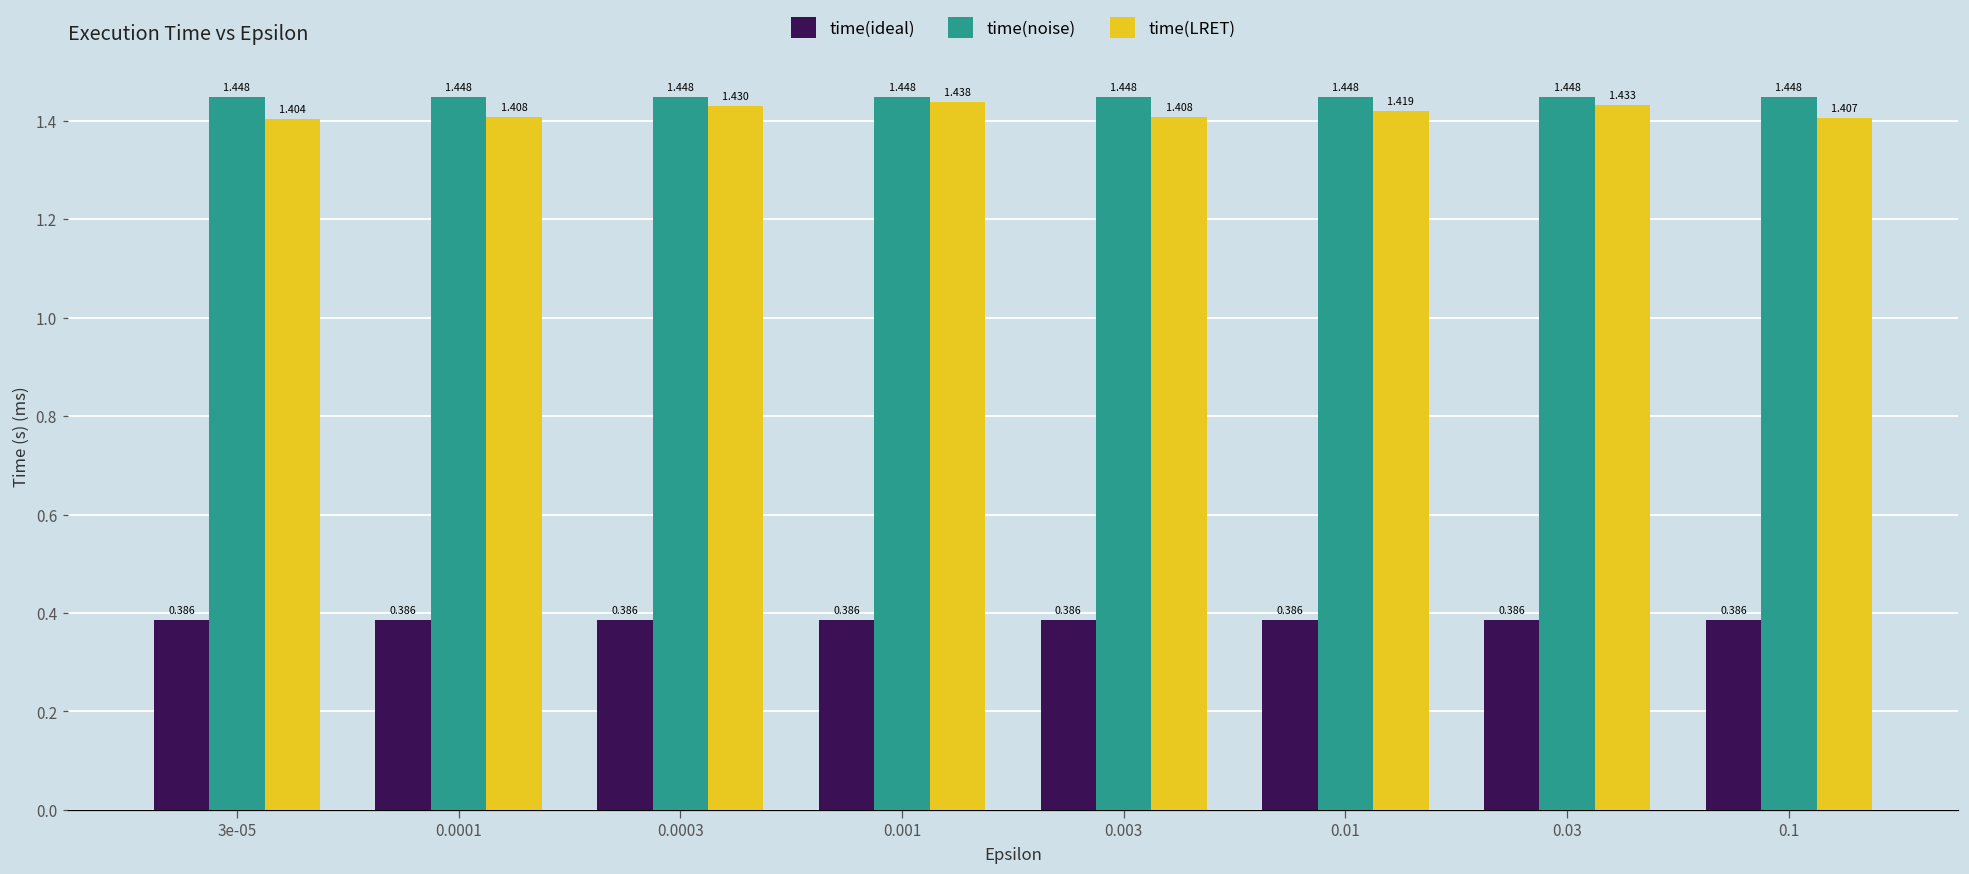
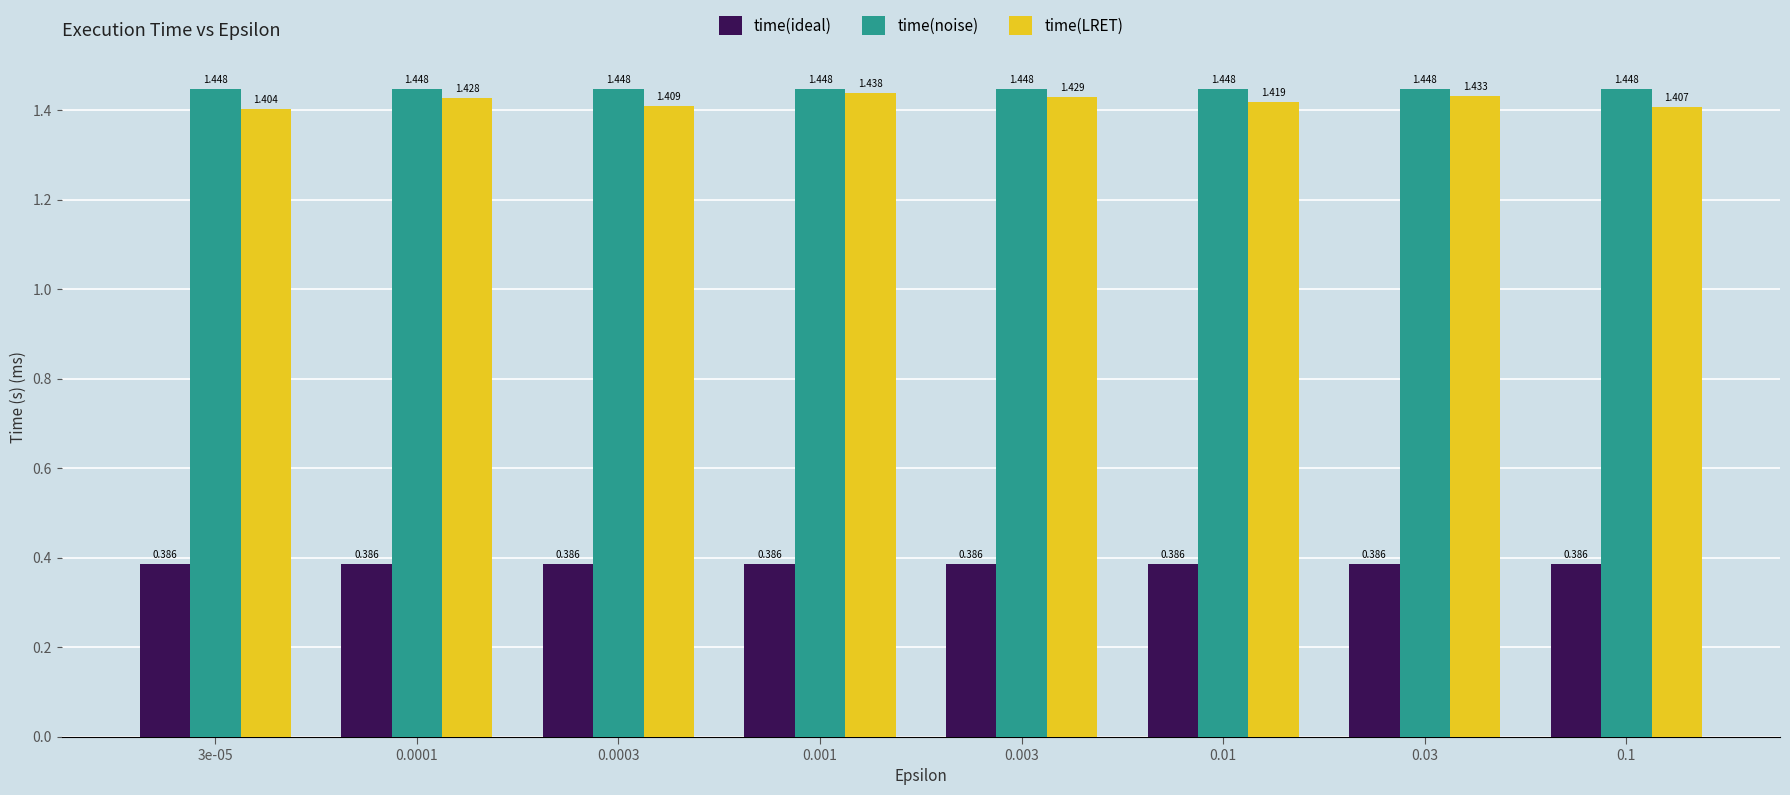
time(LRET), 0.0001: 1.408 -> 1.428
time(LRET), 0.0003: 1.430 -> 1.409
time(LRET), 0.003: 1.408 -> 1.429
